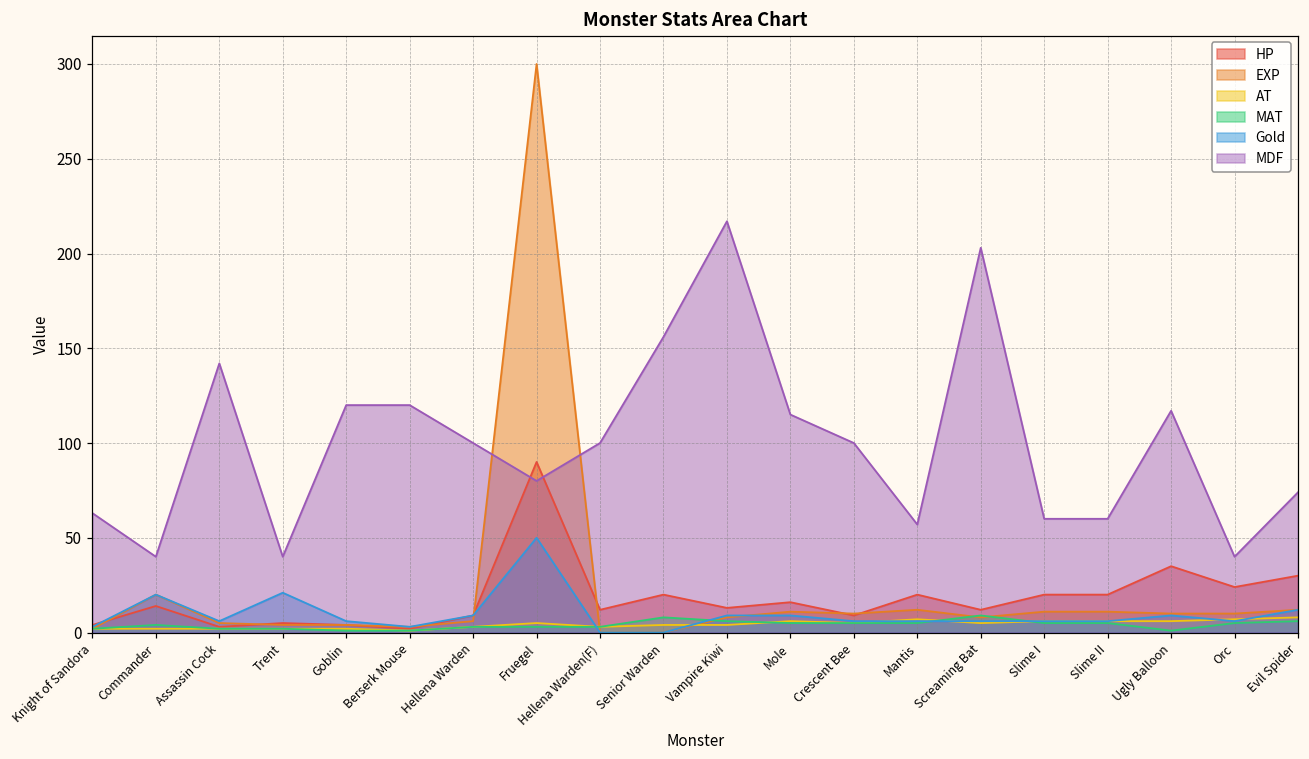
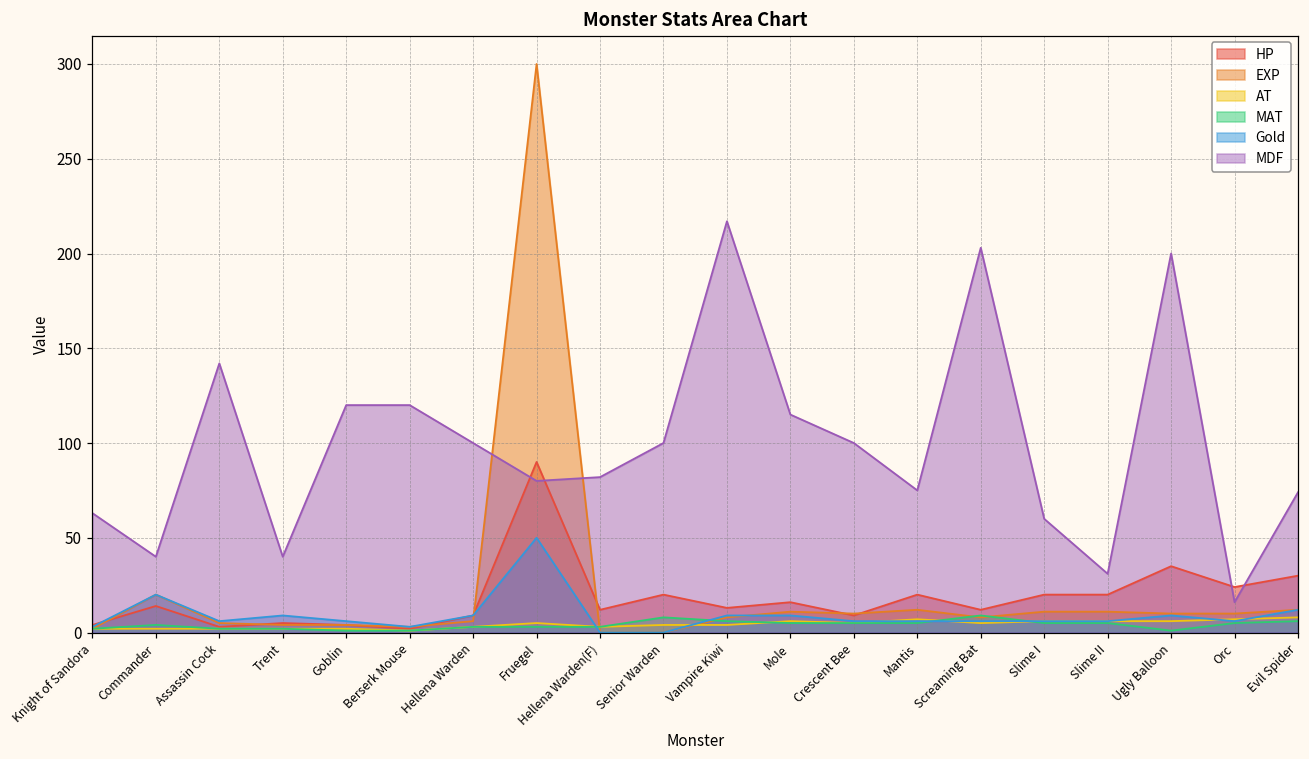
Gold, Trent: 21 -> 9
MDF, Hellena Warden(F): 100 -> 82
MDF, Senior Warden: 156 -> 100
MDF, Mantis: 57 -> 75
MDF, Slime II: 60 -> 31
MDF, Ugly Balloon: 117 -> 200
MDF, Orc: 40 -> 16
